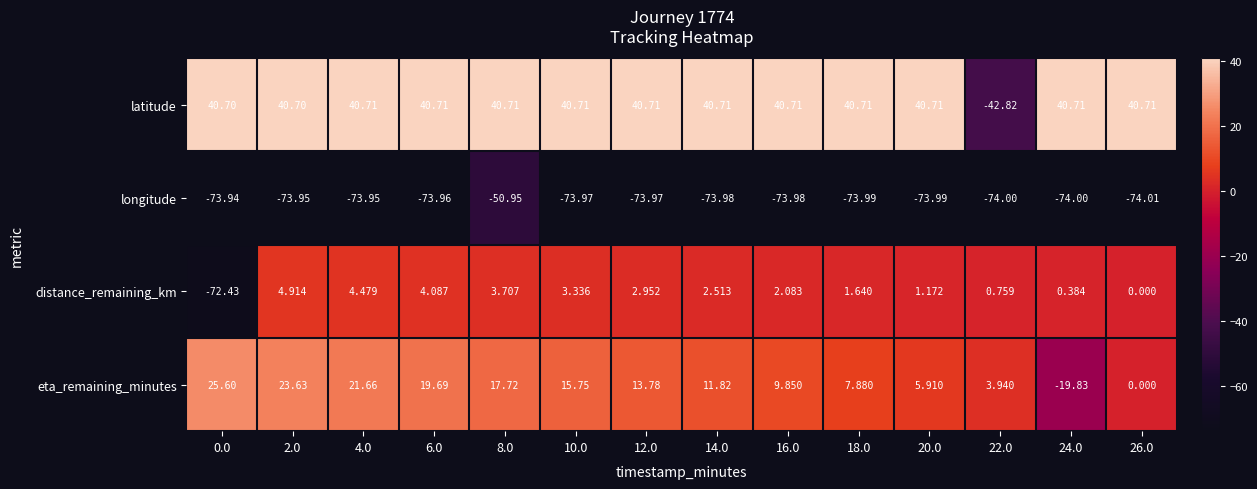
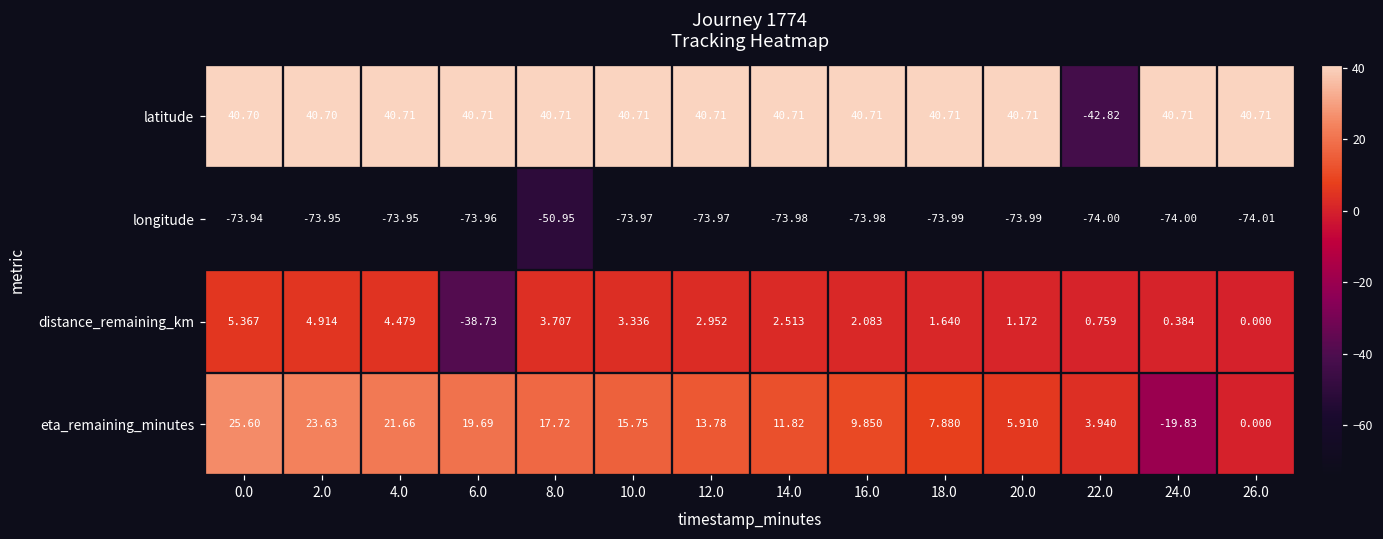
distance_remaining_km, 0.0: -72.43 -> 5.367
distance_remaining_km, 6.0: 4.087 -> -38.73
